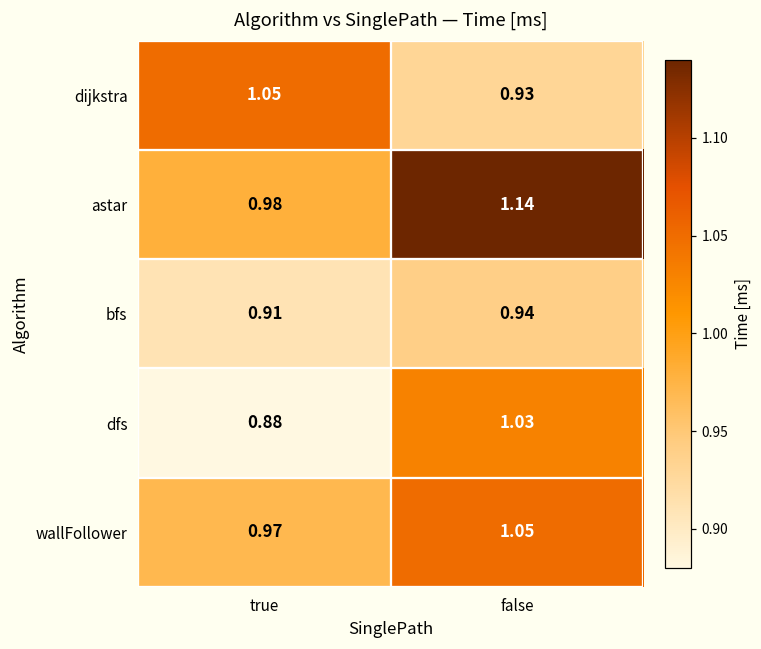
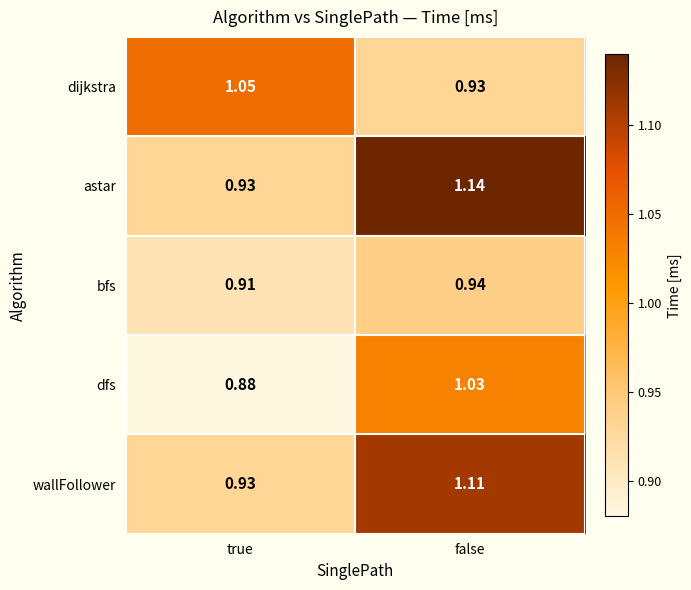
astar, true: 0.98 -> 0.93
wallFollower, true: 0.97 -> 0.93
wallFollower, false: 1.05 -> 1.11
